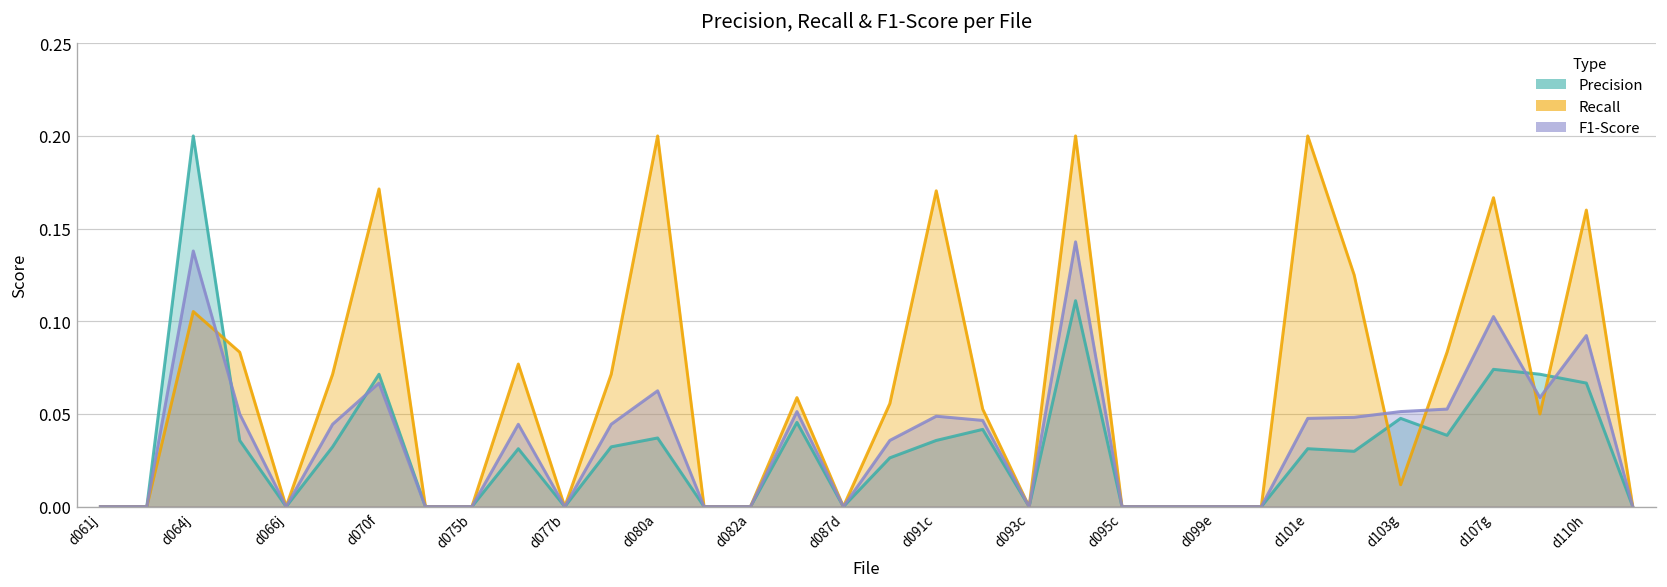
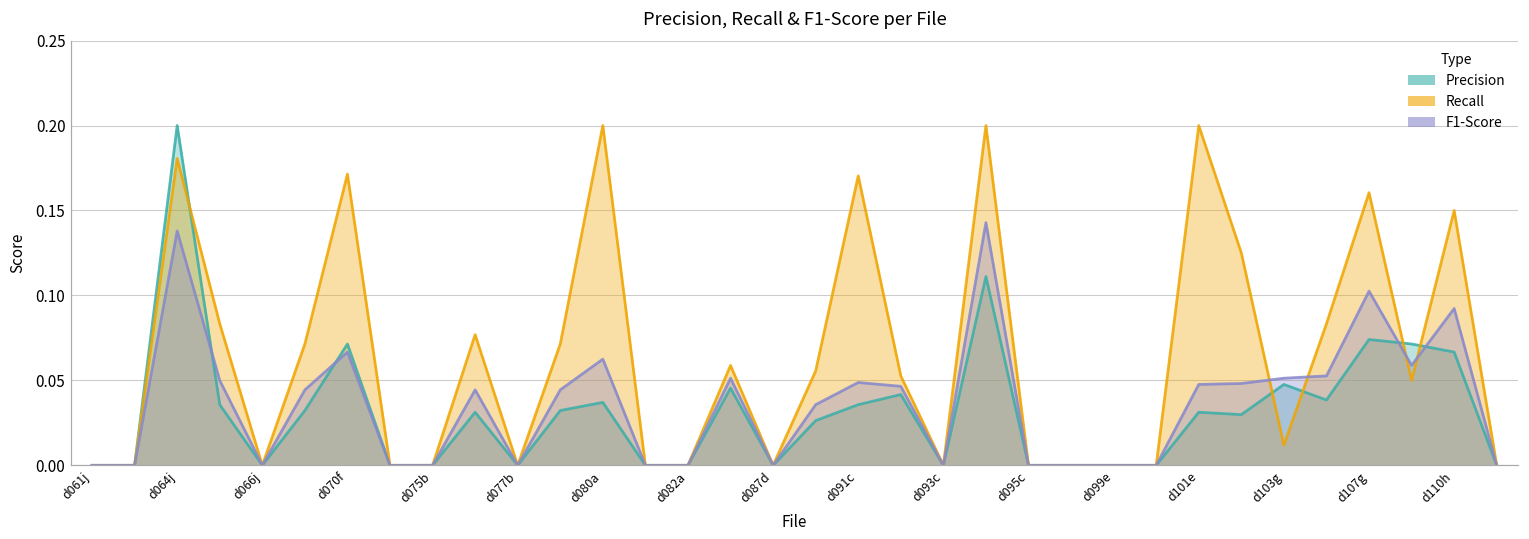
Recall, d064j: 0.105 -> 0.181
Recall, d107g: 0.167 -> 0.160
Recall, d110h: 0.16 -> 0.15
